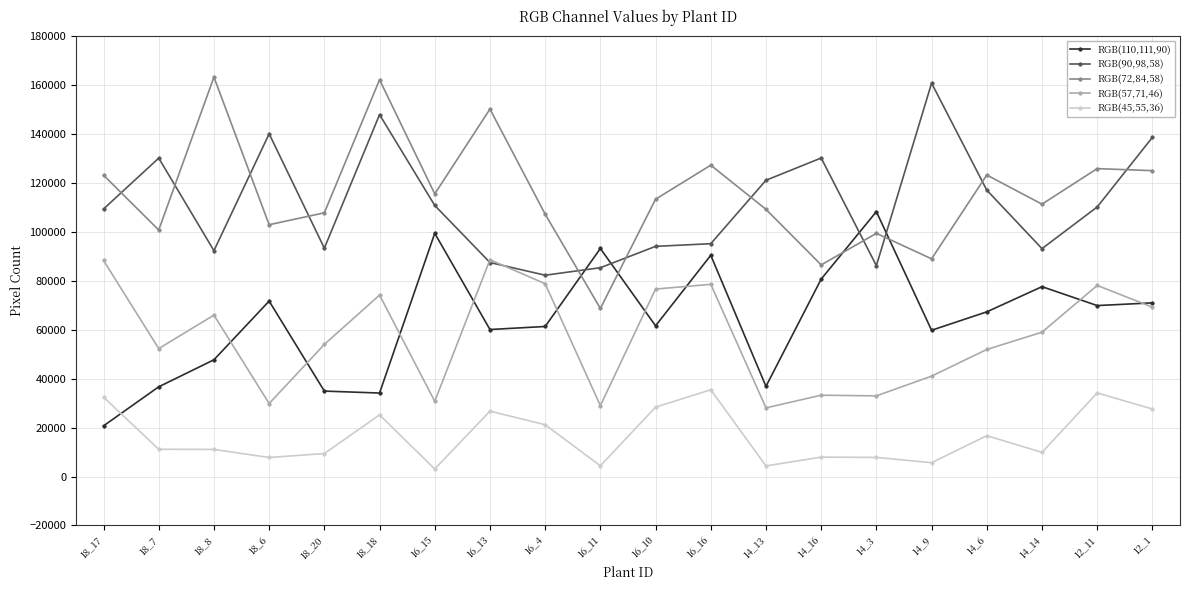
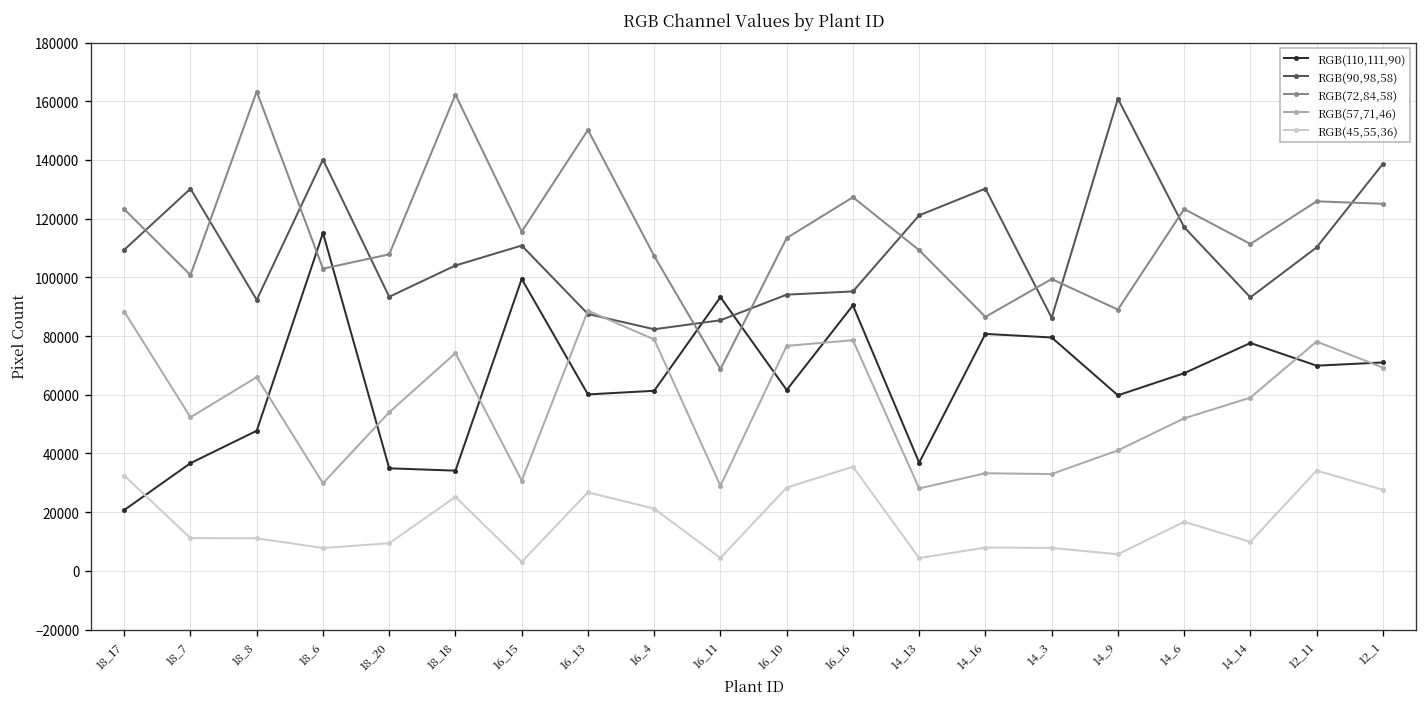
RGB(110,111,90), 18_6: 72000 -> 115000
RGB(90,98,58), 18_18: 148000 -> 104000
RGB(110,111,90), 14_3: 108000 -> 80000
